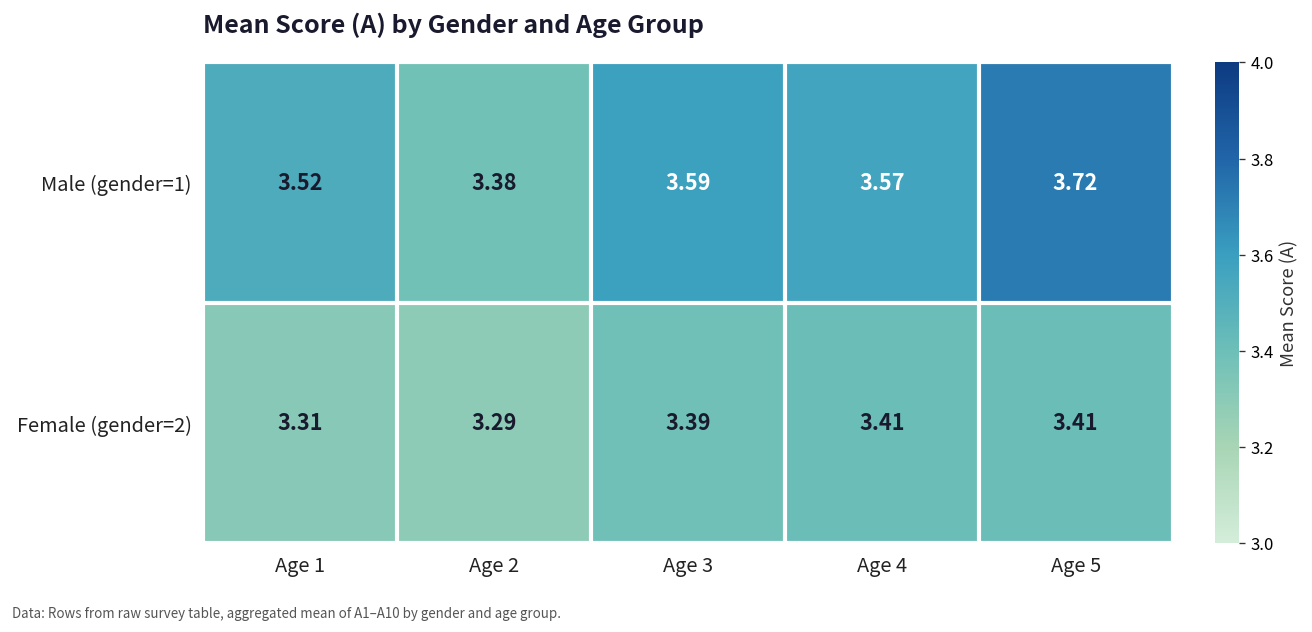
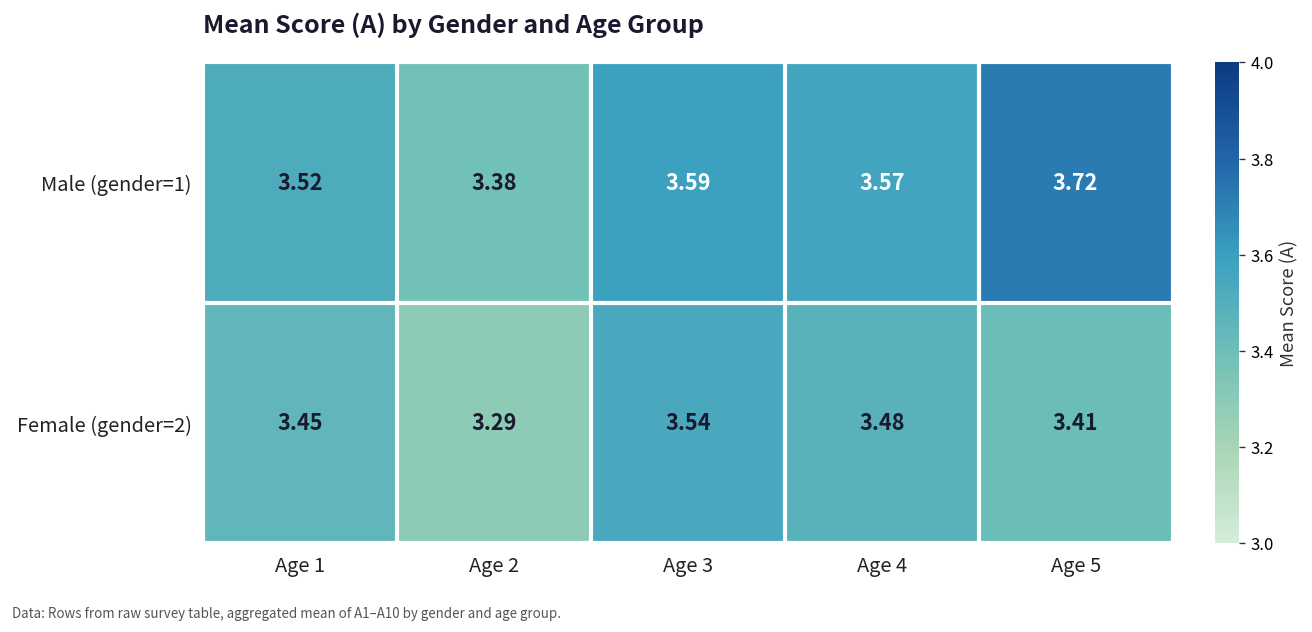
Female (gender=2), Age 1: 3.31 -> 3.45
Female (gender=2), Age 3: 3.39 -> 3.54
Female (gender=2), Age 4: 3.41 -> 3.48
